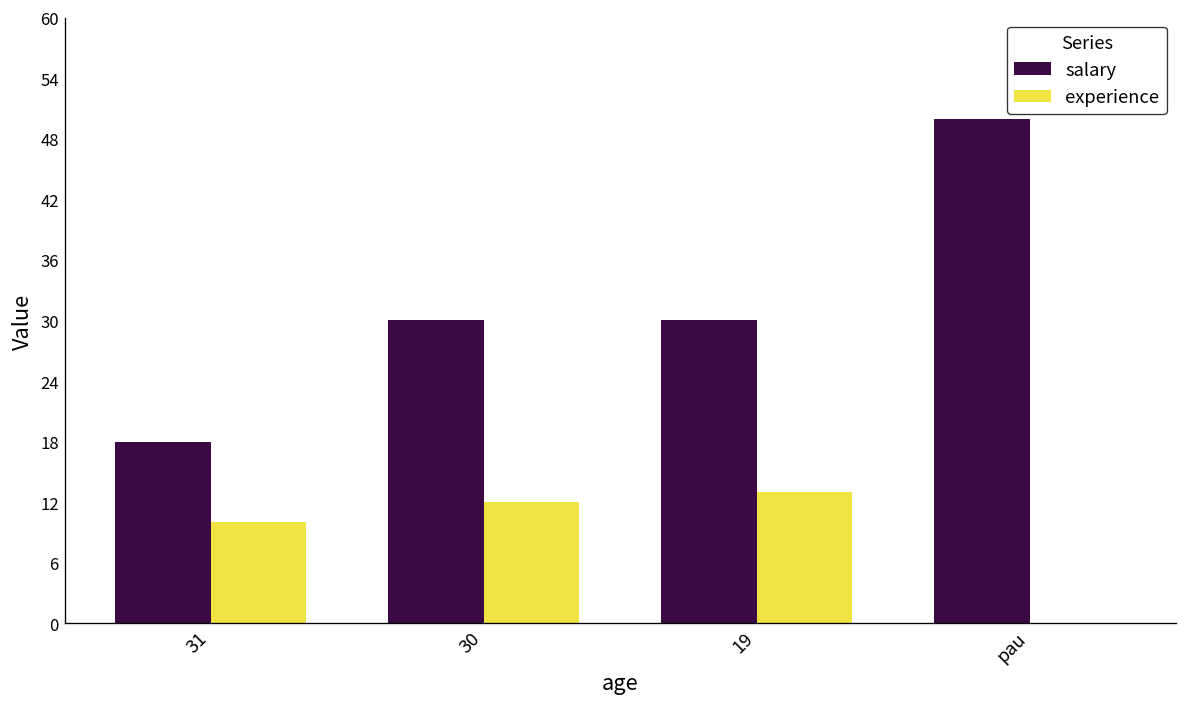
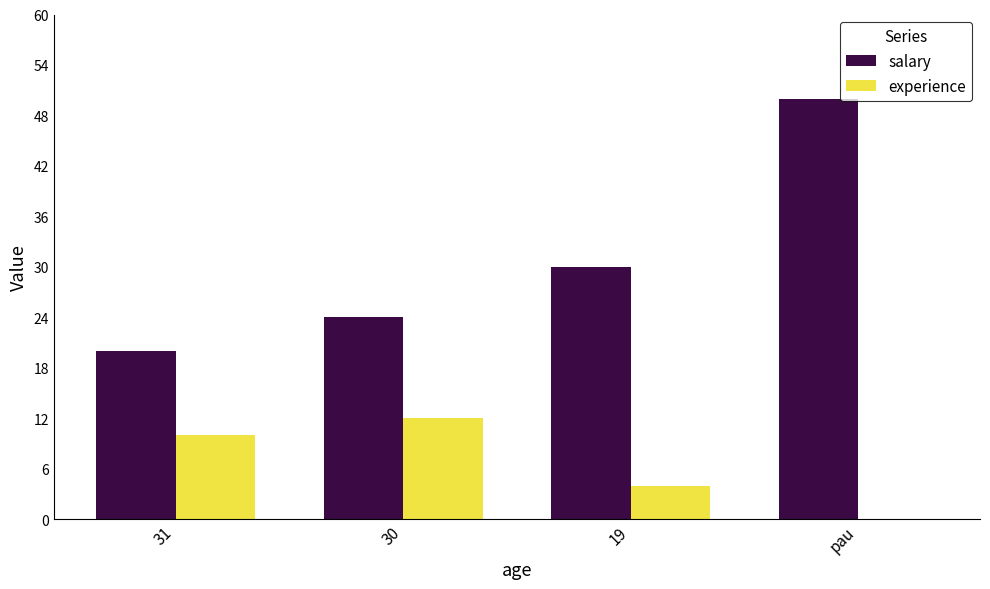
salary, 31: 18 -> 20
salary, 30: 30 -> 24
experience, 19: 13 -> 4
